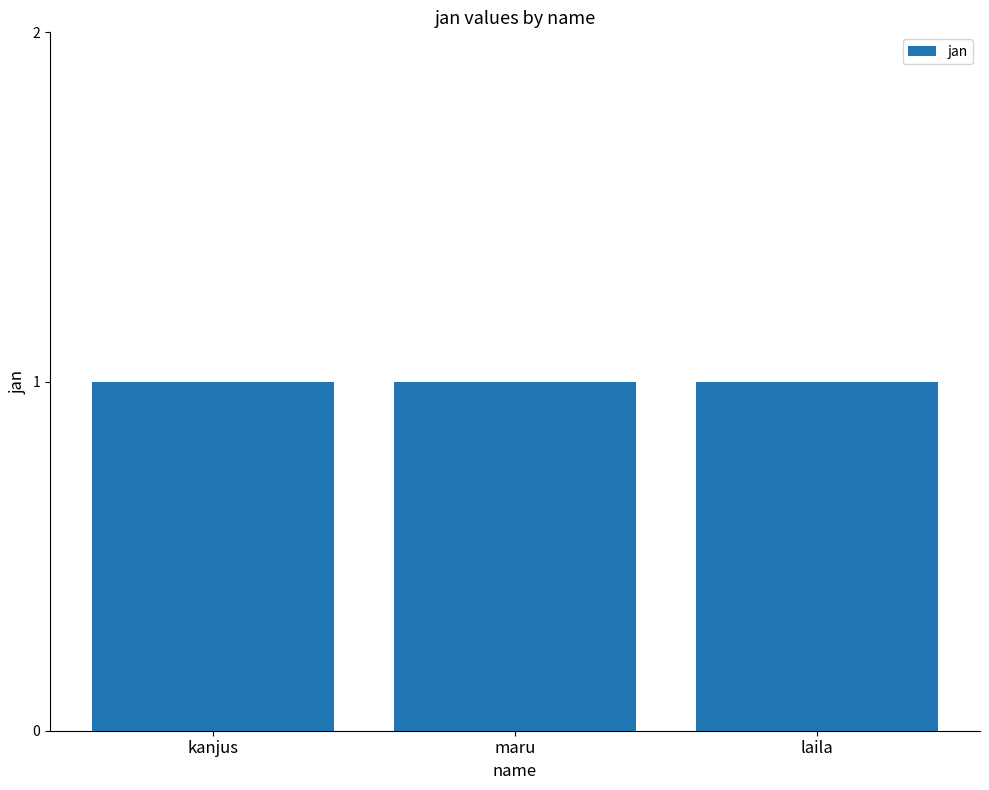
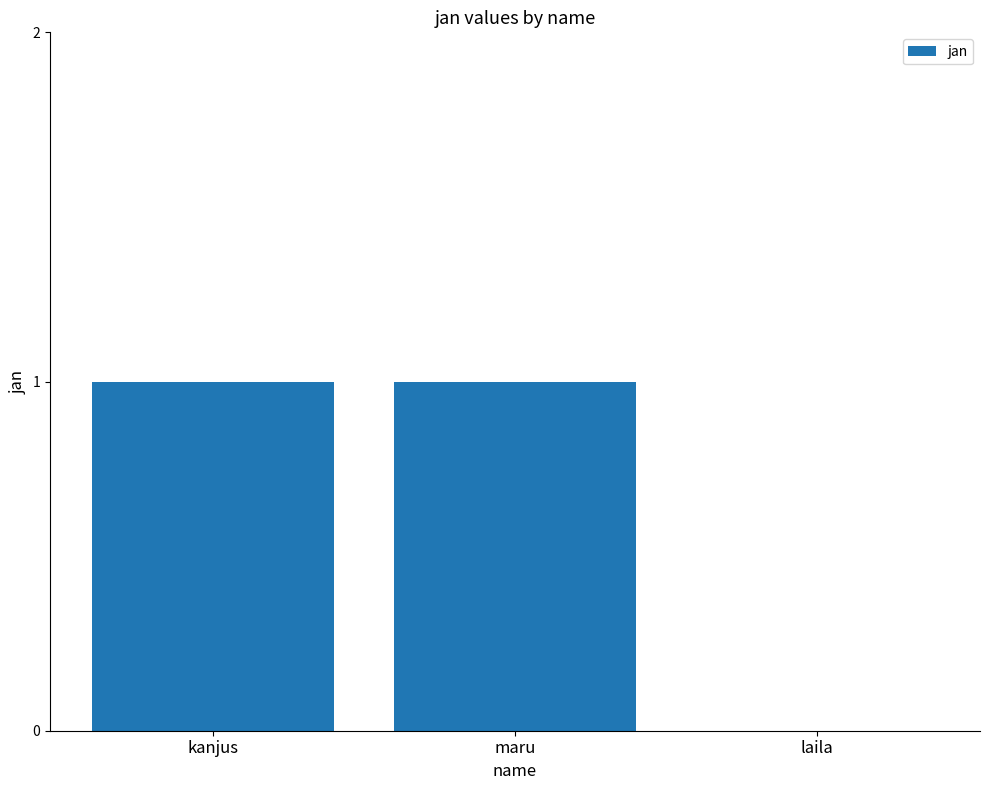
laila: 1 -> 0
